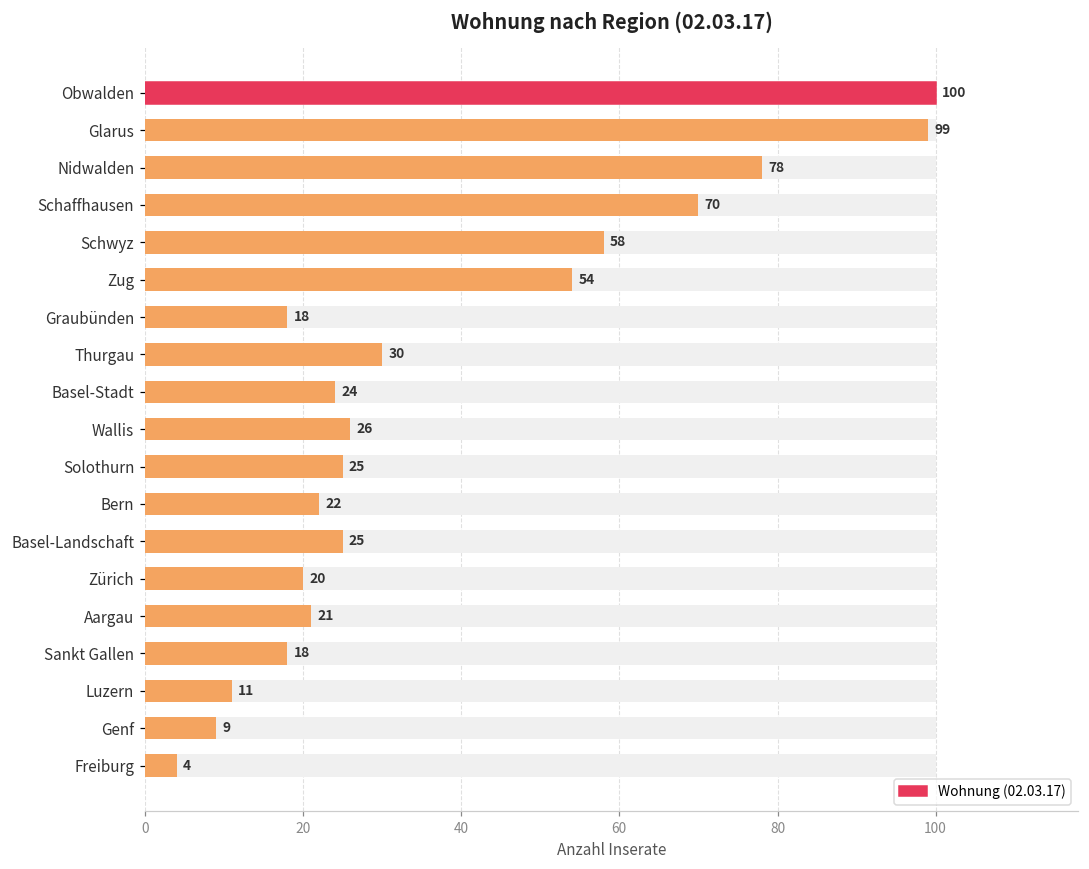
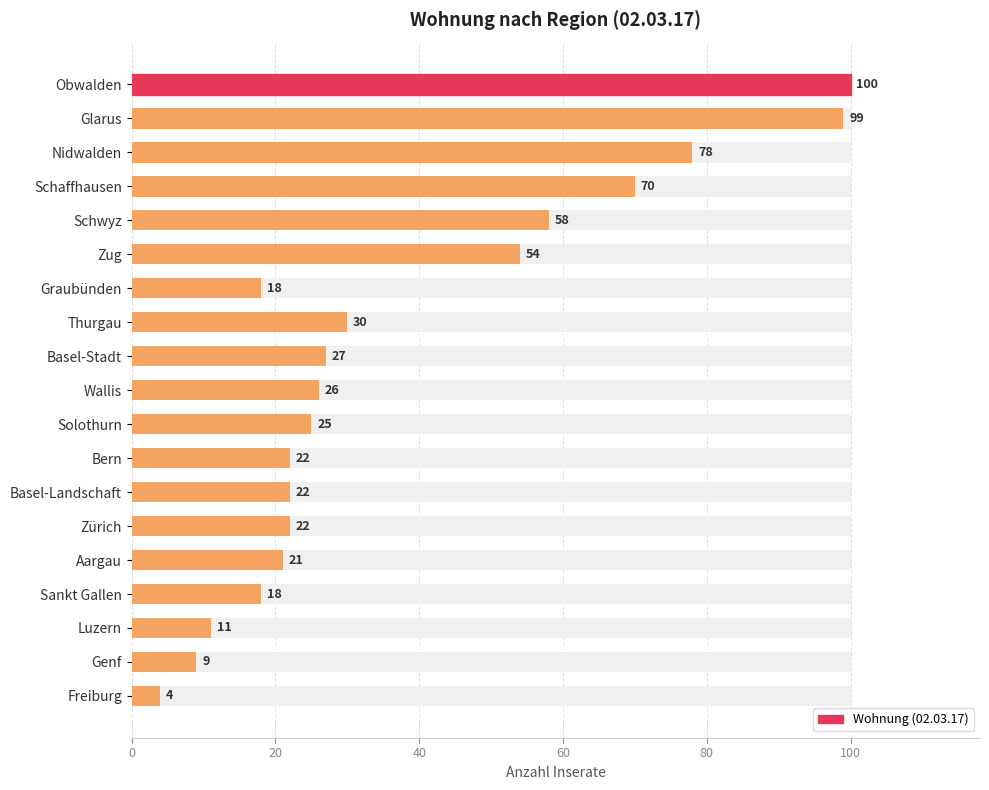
Wohnung (02.03.17), Basel-Stadt: 24 -> 27
Wohnung (02.03.17), Basel-Landschaft: 25 -> 22
Wohnung (02.03.17), Zürich: 20 -> 22
